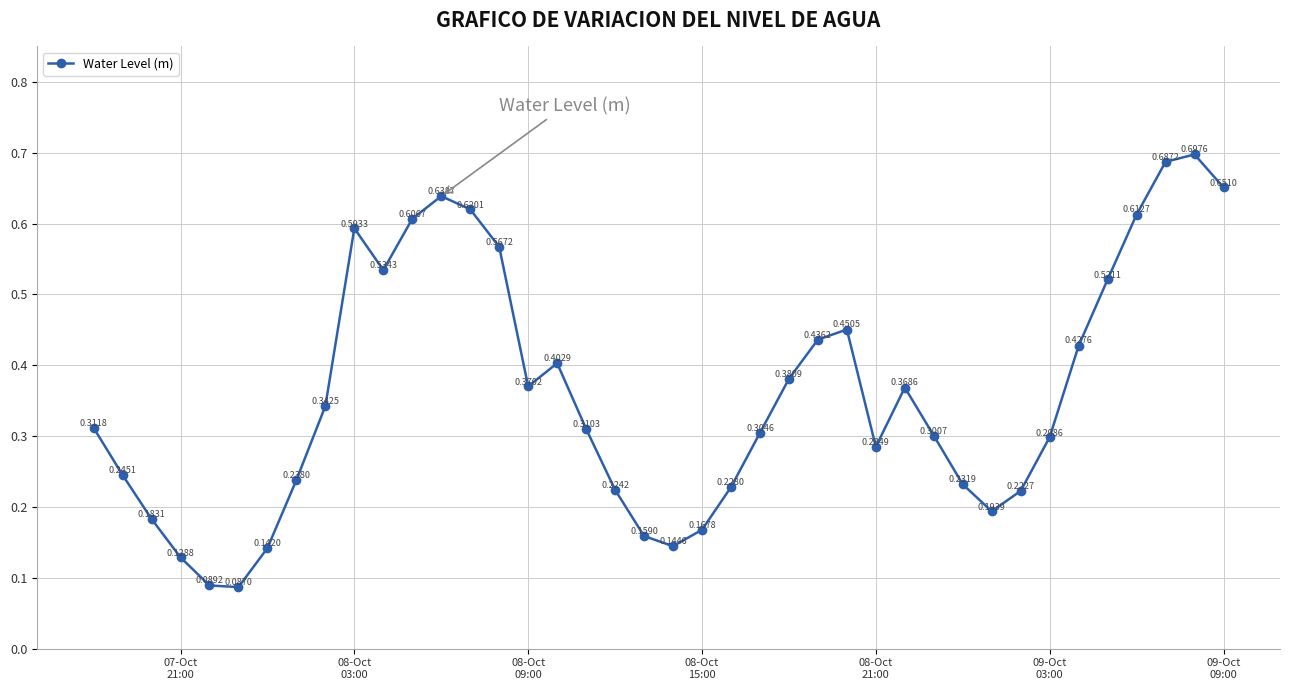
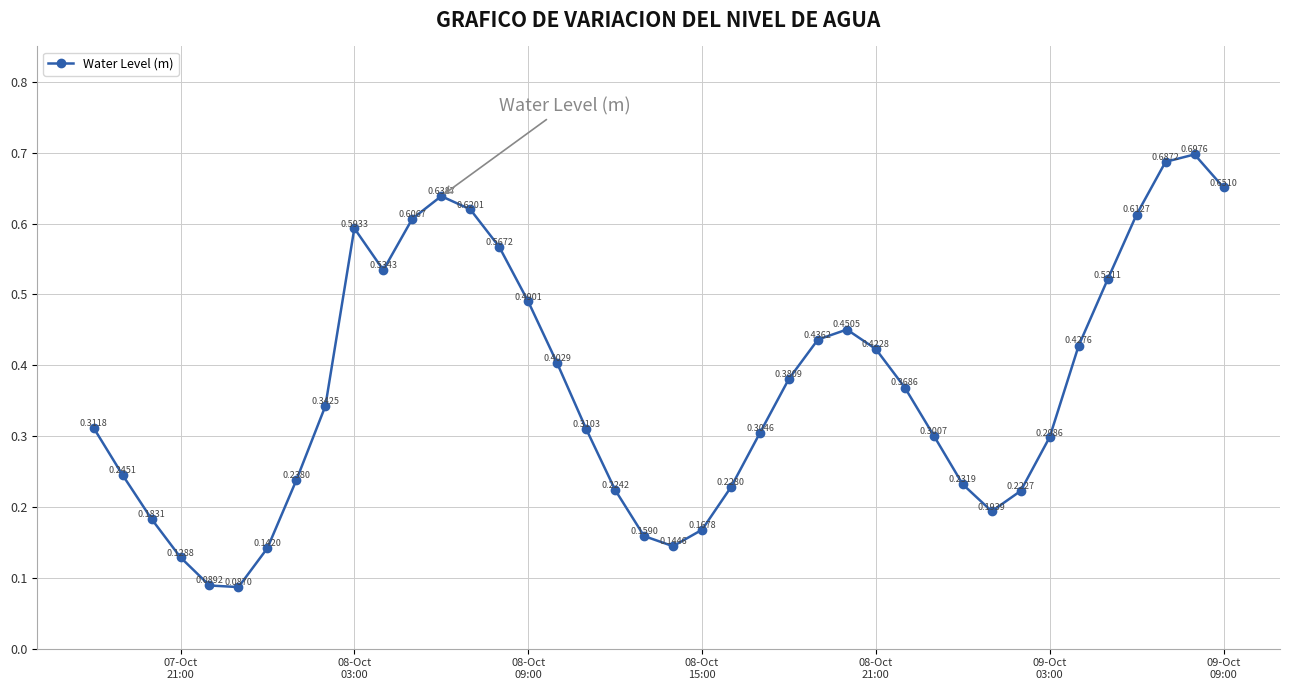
08-Oct 09:00: 0.3702 -> 0.4901
08-Oct 21:00: 0.2849 -> 0.4228
